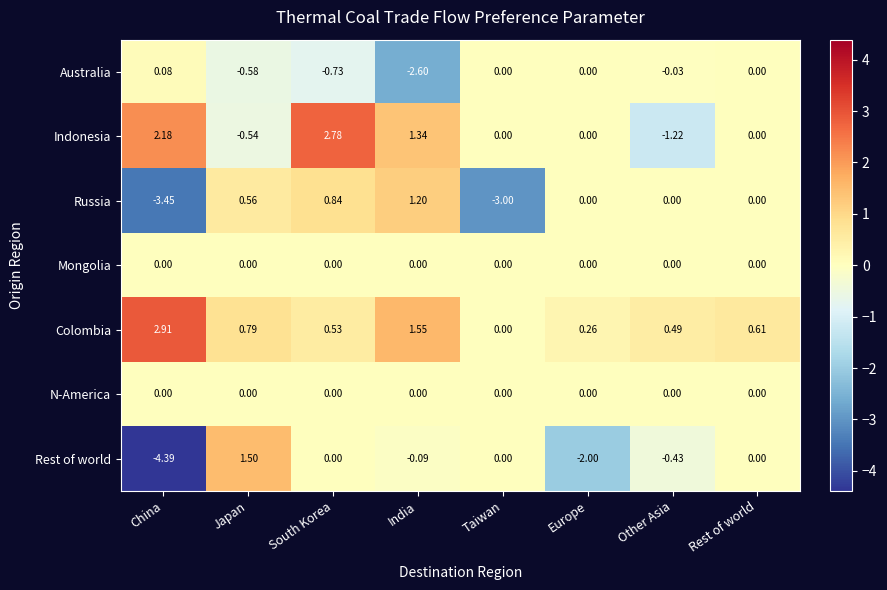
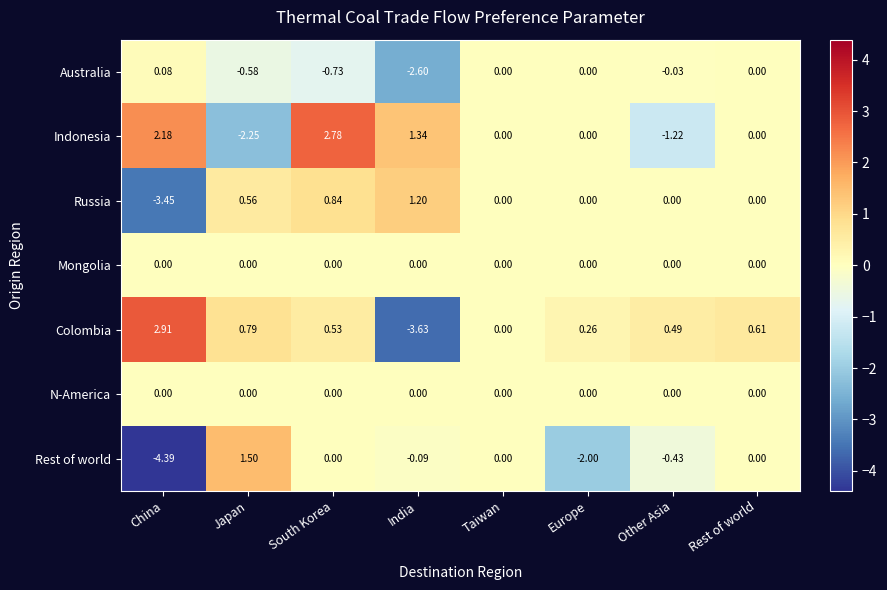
Indonesia, Japan: -0.54 -> -2.25
Russia, Taiwan: -3.00 -> 0.00
Colombia, India: 1.55 -> -3.63
